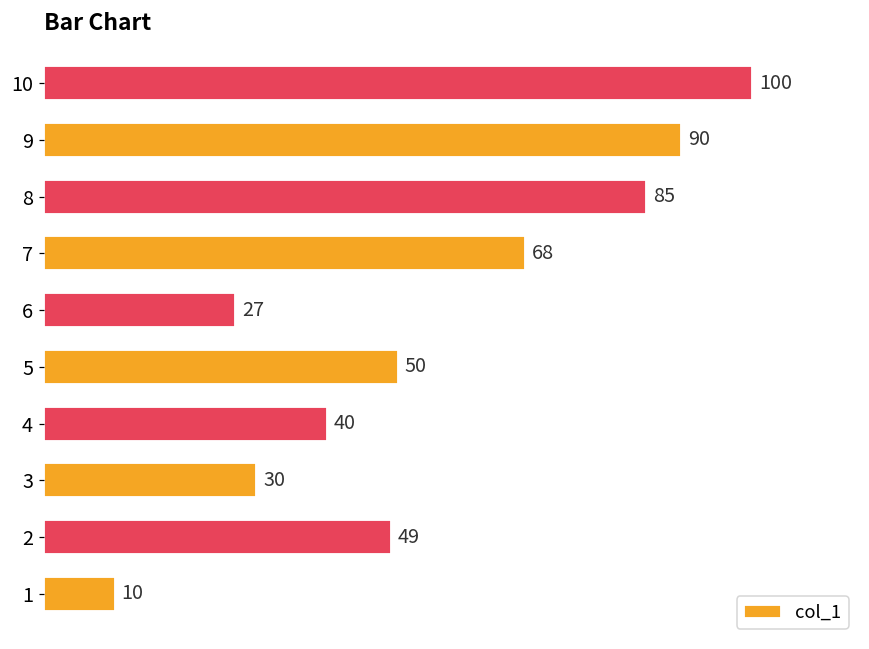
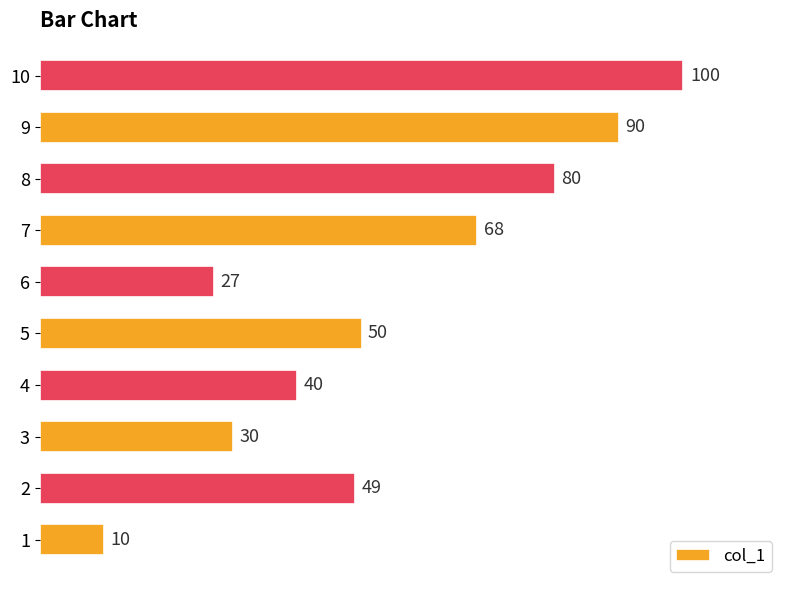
8: 85 -> 80
